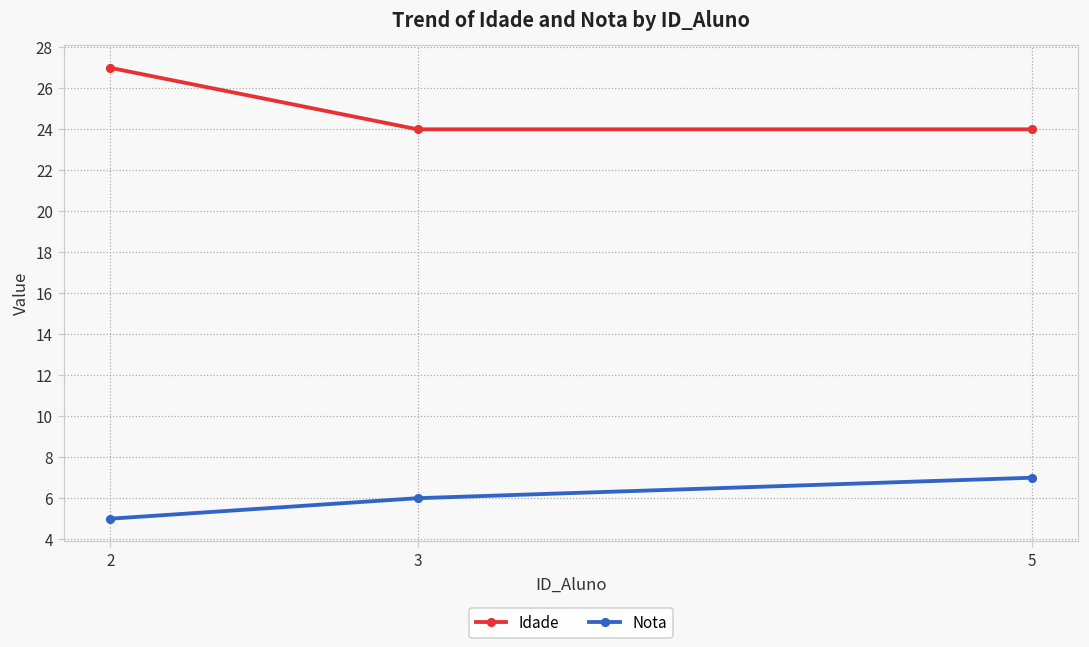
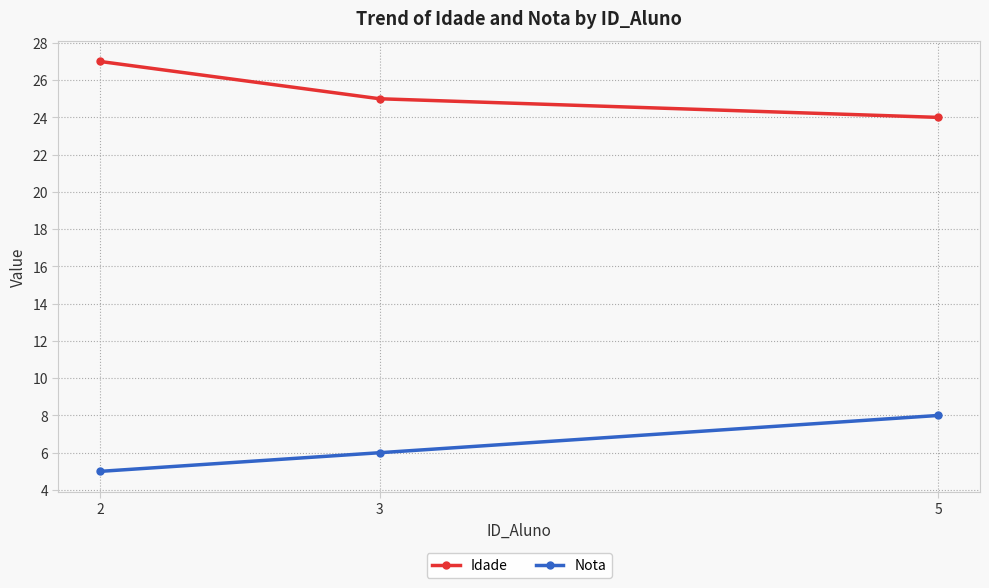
Idade, 3: 24 -> 25
Nota, 5: 7 -> 8
